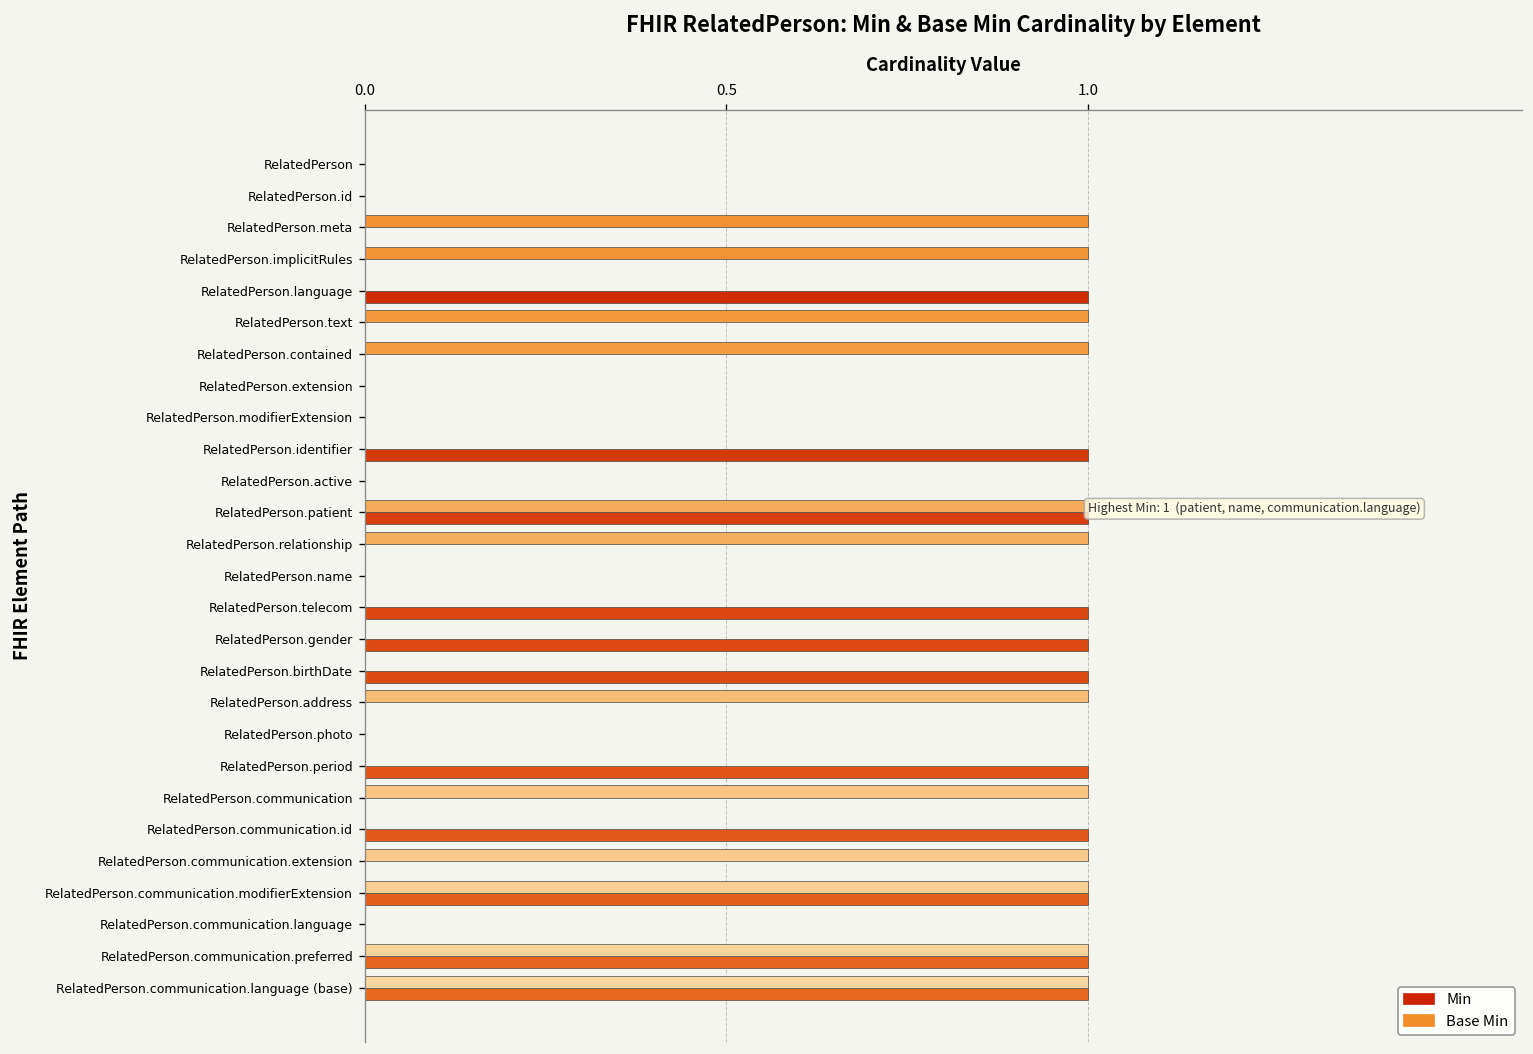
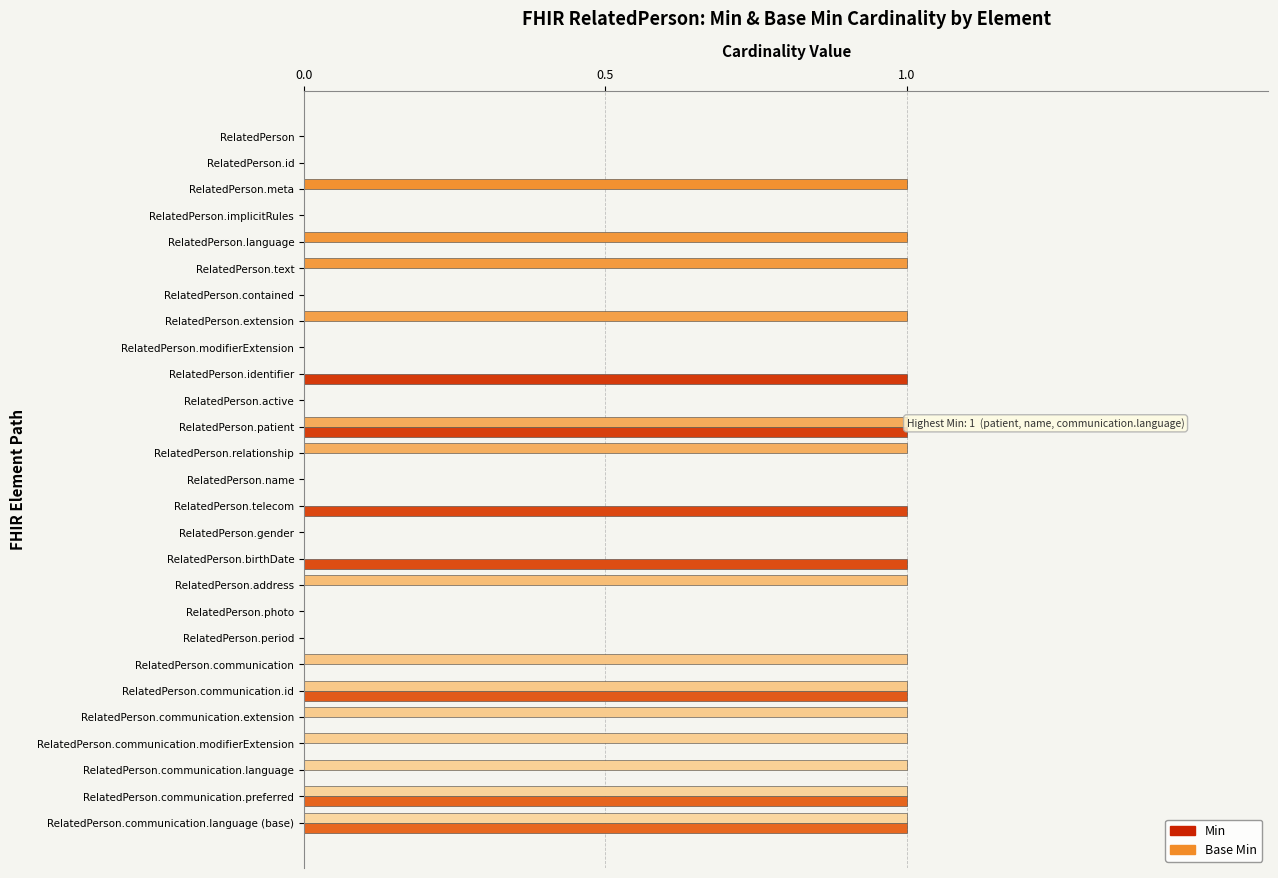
Base Min, RelatedPerson.implicitRules: 1 -> 0
Base Min, RelatedPerson.language: 0 -> 1
Min, RelatedPerson.language: 1 -> 0
Base Min, RelatedPerson.contained: 1 -> 0
Base Min, RelatedPerson.extension: 0 -> 1
Min, RelatedPerson.gender: 1 -> 0
Min, RelatedPerson.period: 1 -> 0
Base Min, RelatedPerson.communication.id: 0 -> 1
Min, RelatedPerson.communication.modifierExtension: 1 -> 0
Base Min, RelatedPerson.communication.language: 0 -> 1
